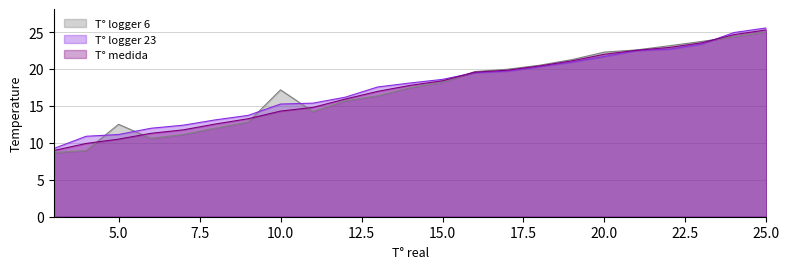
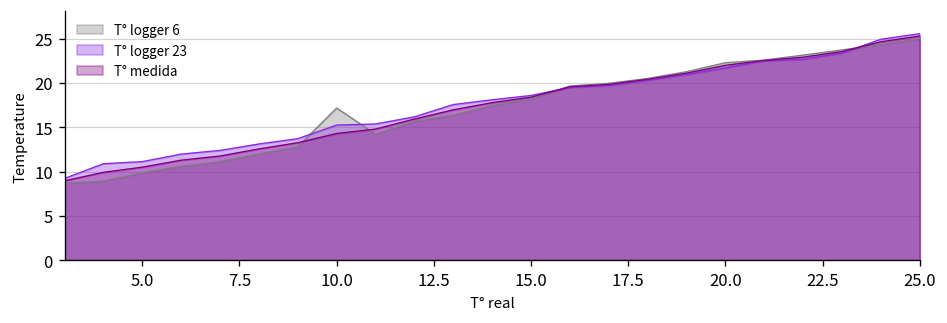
T° logger 6, 5.0: 13 -> 10
